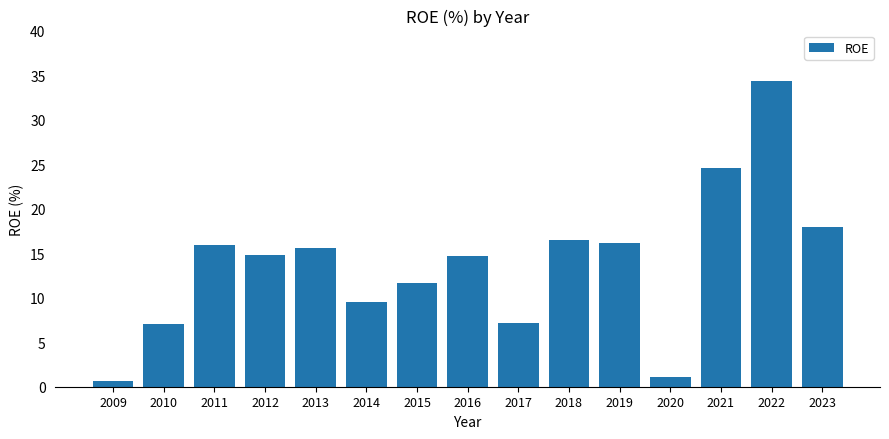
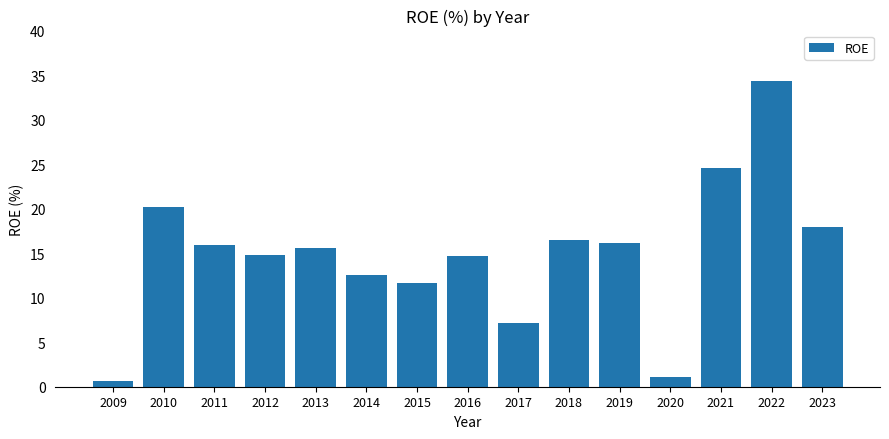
2010: 7 -> 20
2014: 10 -> 13
